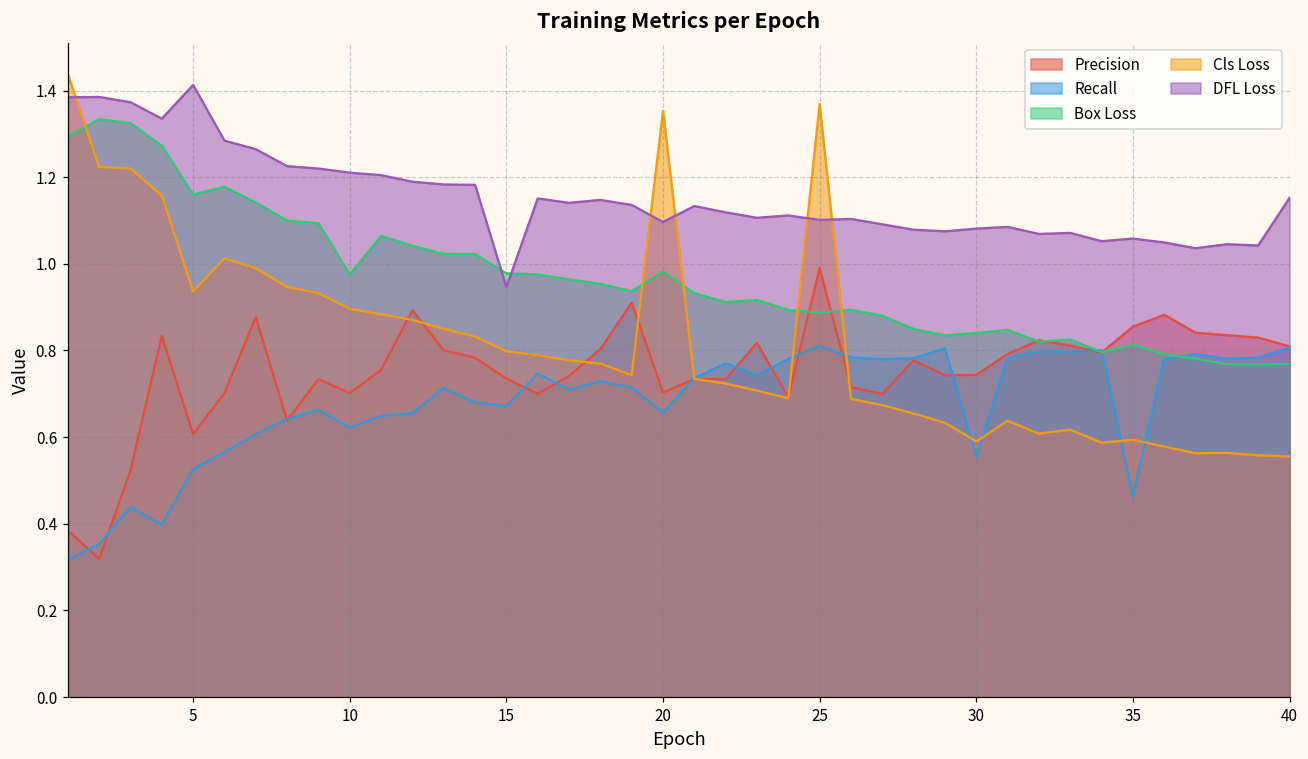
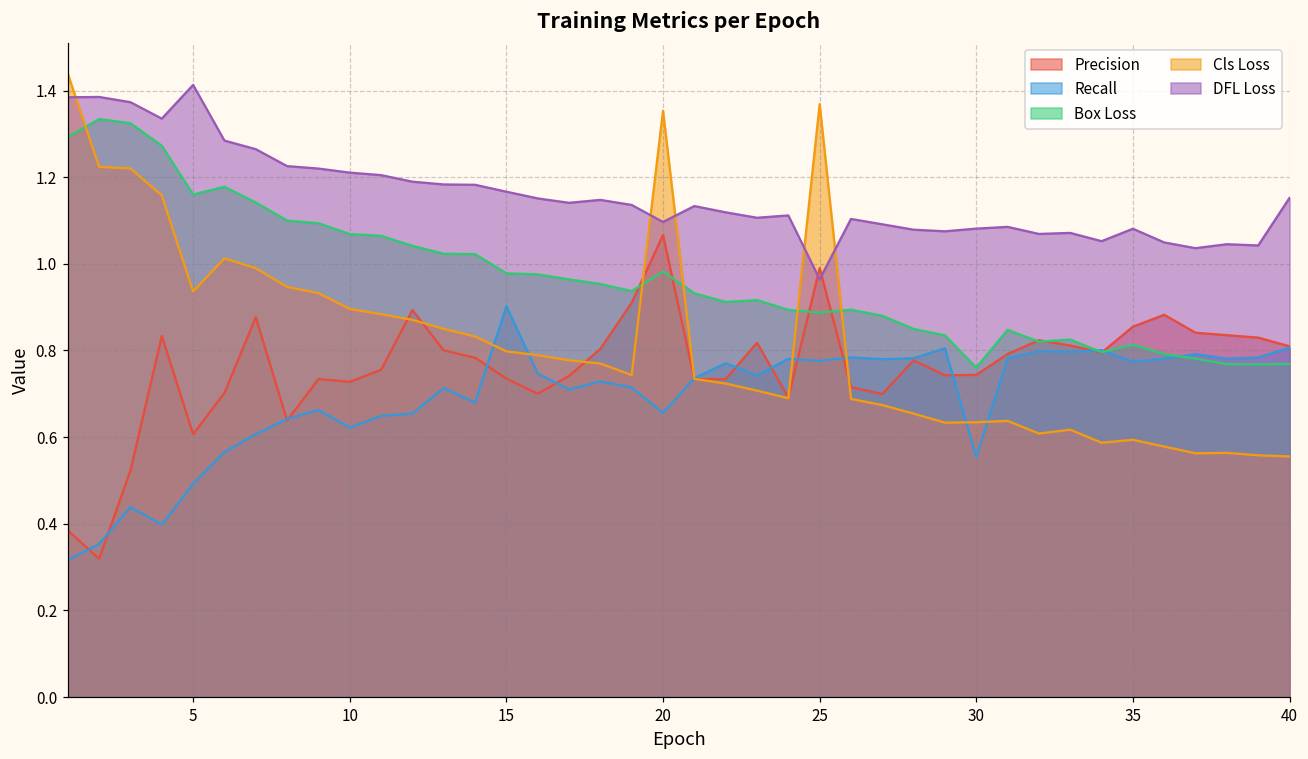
Recall, 5: 0.53 -> 0.49
Precision, 10: 0.70 -> 0.73
Box Loss, 10: 0.98 -> 1.07
Recall, 15: 0.67 -> 0.90
DFL Loss, 15: 0.95 -> 1.17
Precision, 20: 0.70 -> 1.07
Recall, 25: 0.81 -> 0.78
DFL Loss, 25: 1.10 -> 0.96
Box Loss, 30: 0.84 -> 0.76
Cls Loss, 30: 0.59 -> 0.63
Recall, 35: 0.46 -> 0.77
DFL Loss, 35: 1.06 -> 1.08
